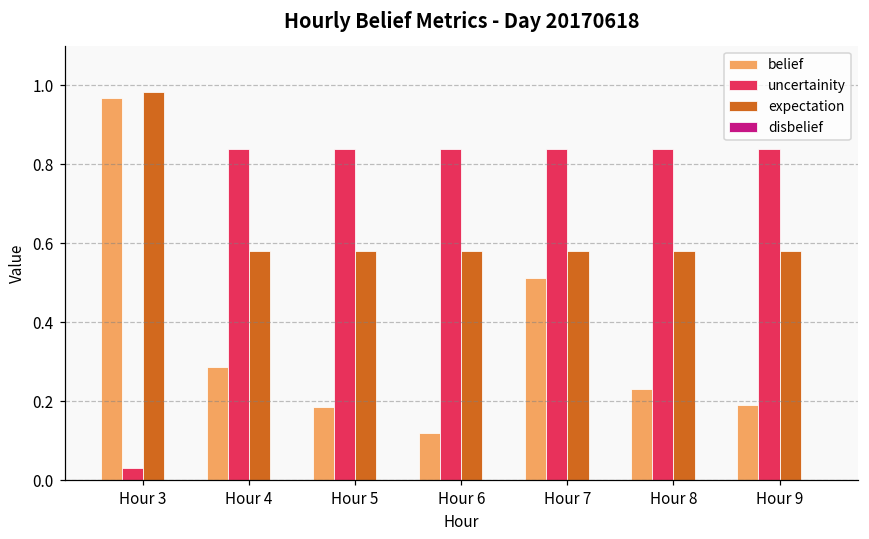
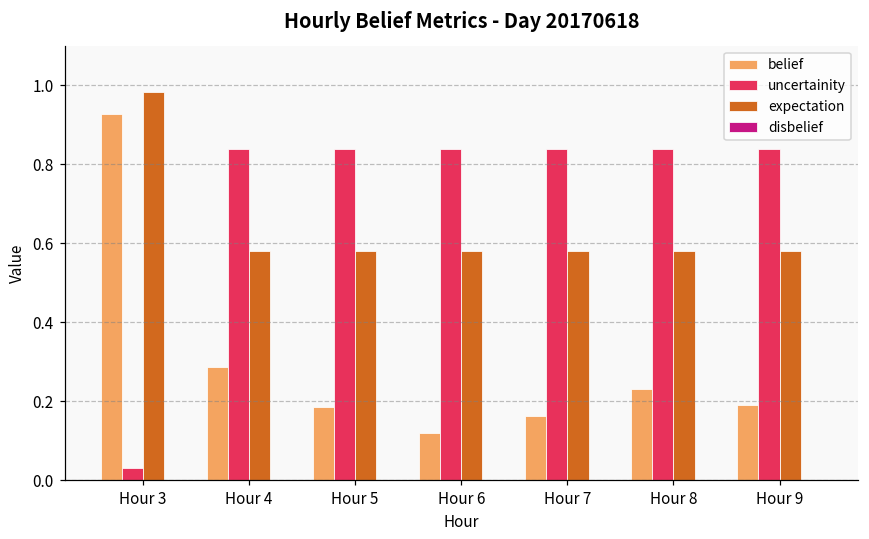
belief, Hour 3: 0.97 -> 0.93
belief, Hour 7: 0.51 -> 0.16
